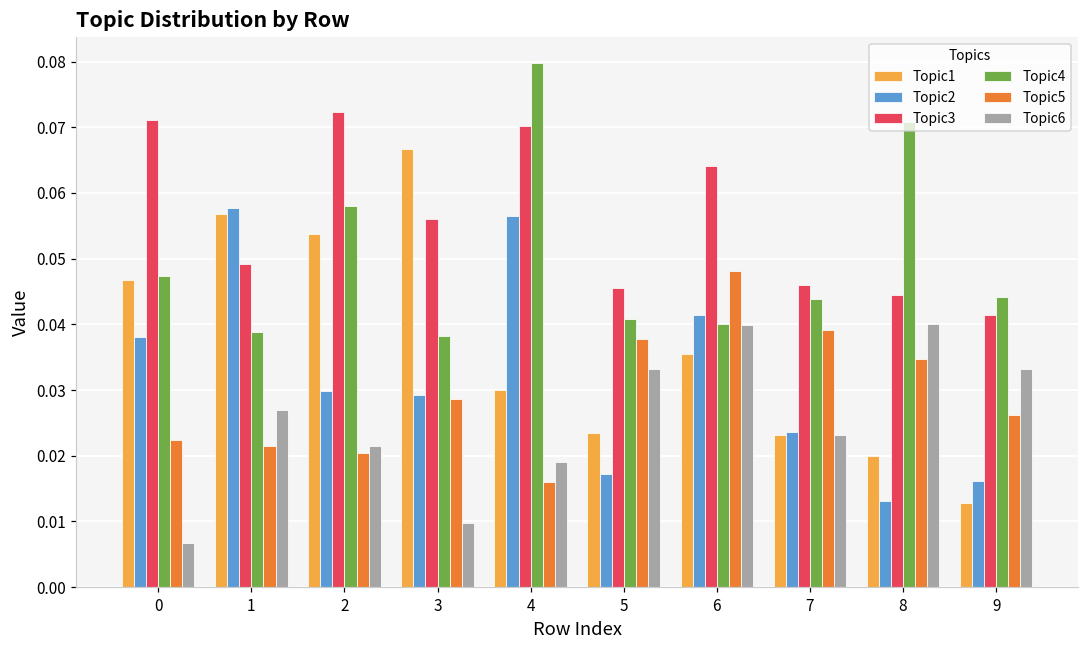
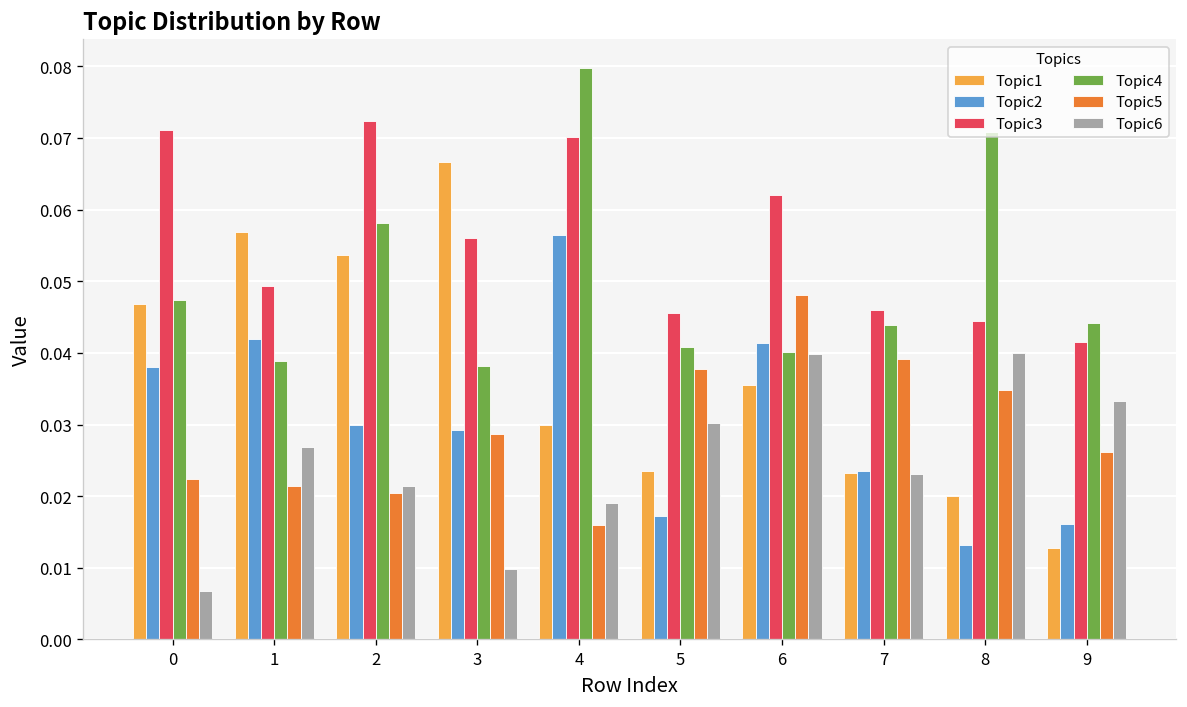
Topic2, 1: 0.058 -> 0.042
Topic6, 5: 0.033 -> 0.030
Topic3, 6: 0.064 -> 0.062
